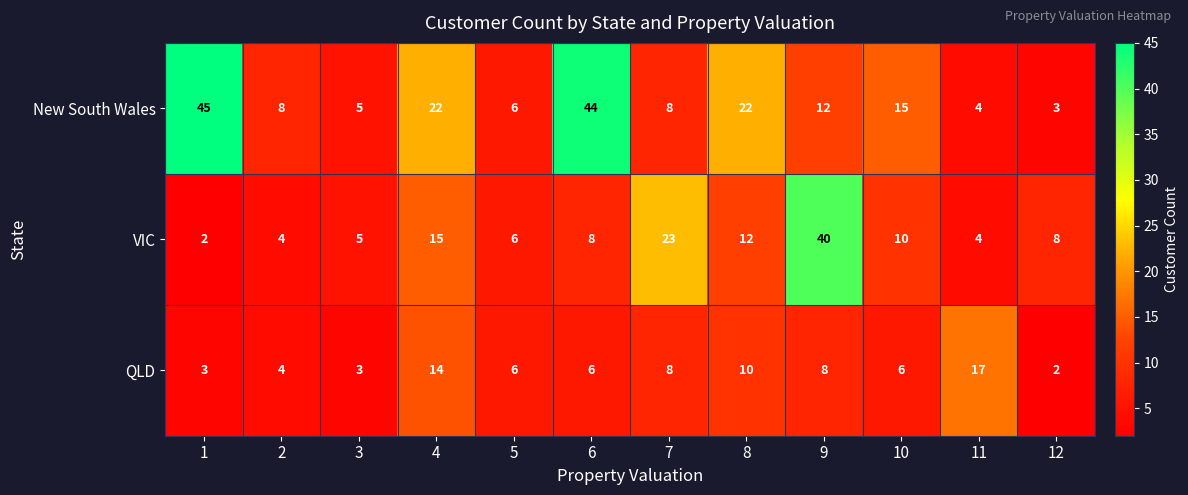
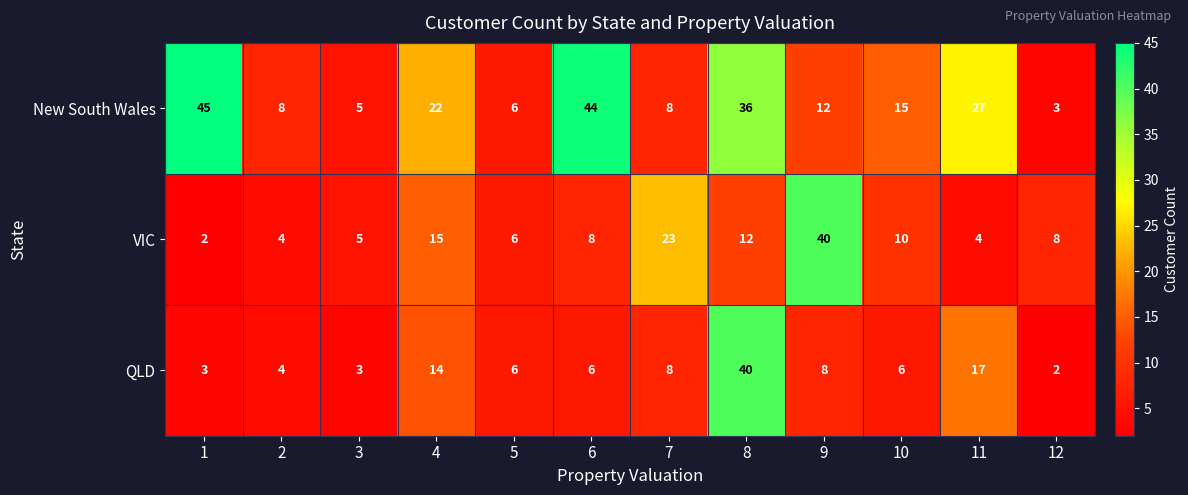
New South Wales, 8: 22 -> 36
New South Wales, 11: 4 -> 27
QLD, 8: 10 -> 40
